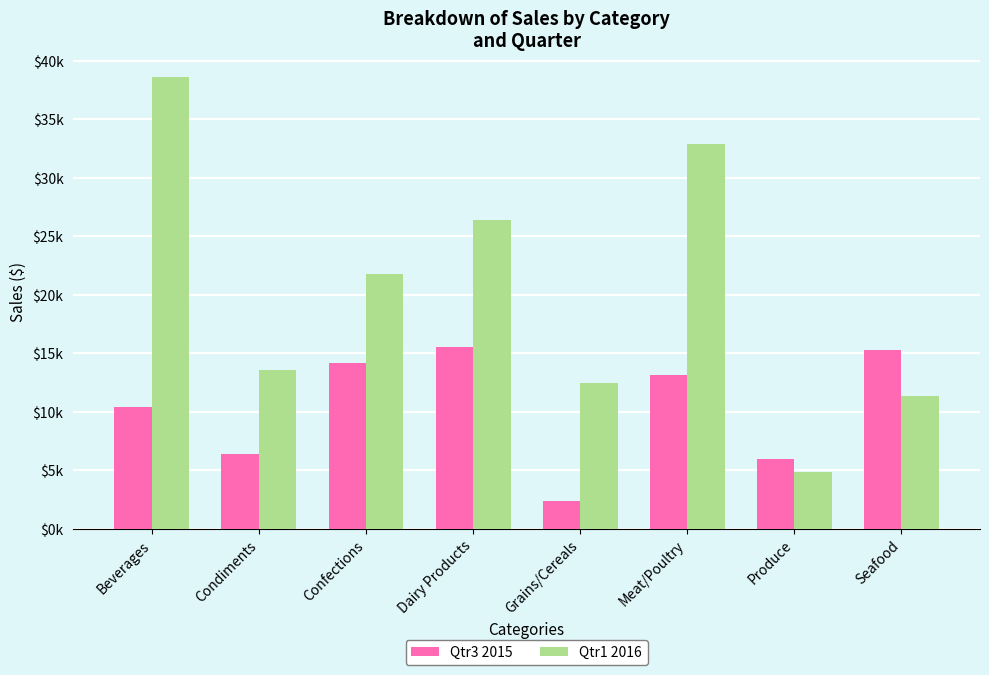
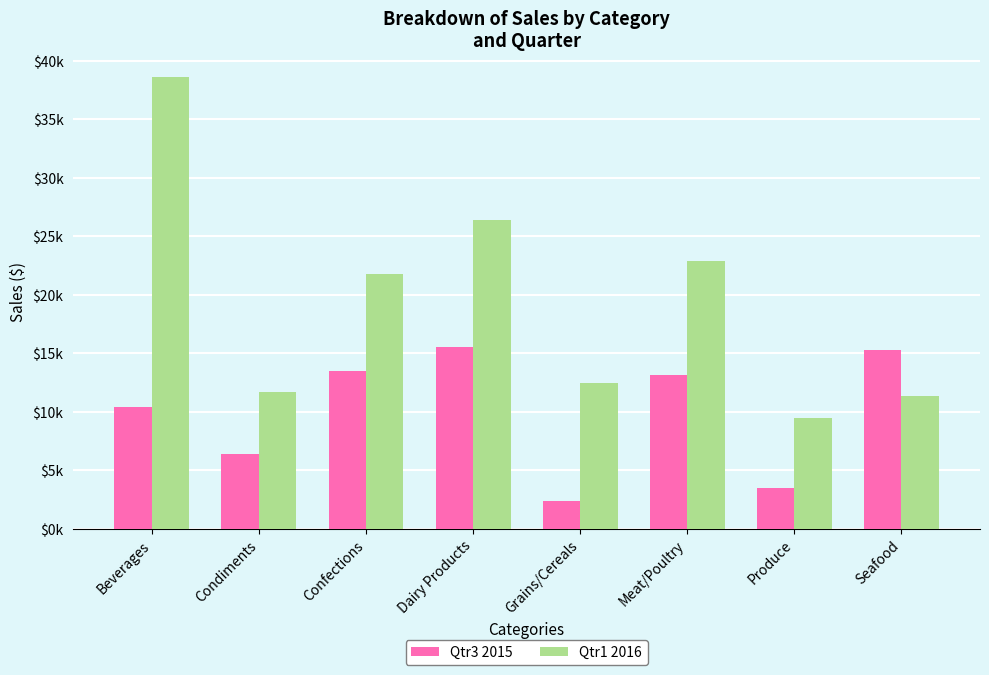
Qtr1 2016, Condiments: $13600 -> $11700
Qtr3 2015, Confections: $14200 -> $13500
Qtr1 2016, Meat/Poultry: $32900 -> $22900
Qtr3 2015, Produce: $6000 -> $3500
Qtr1 2016, Produce: $4800 -> $9500
